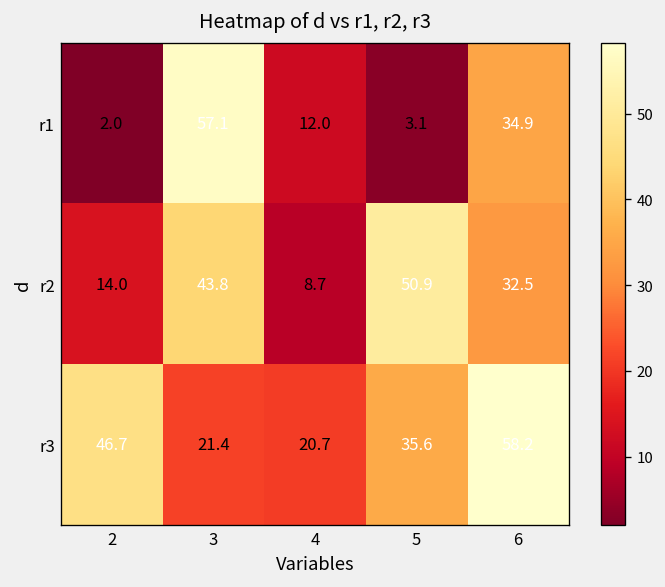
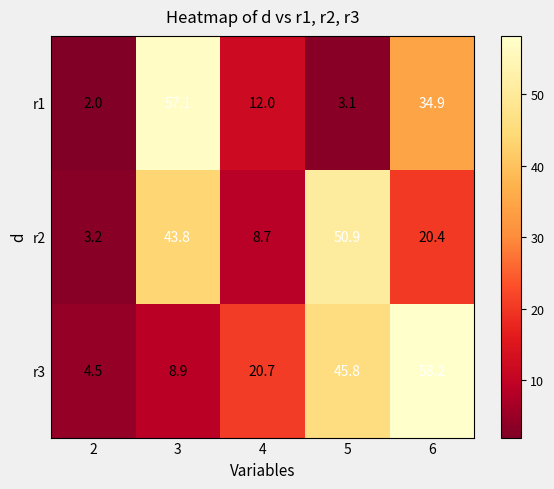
r2, 2: 14.0 -> 3.2
r2, 6: 32.5 -> 20.4
r3, 2: 46.7 -> 4.5
r3, 3: 21.4 -> 8.9
r3, 5: 35.6 -> 45.8
